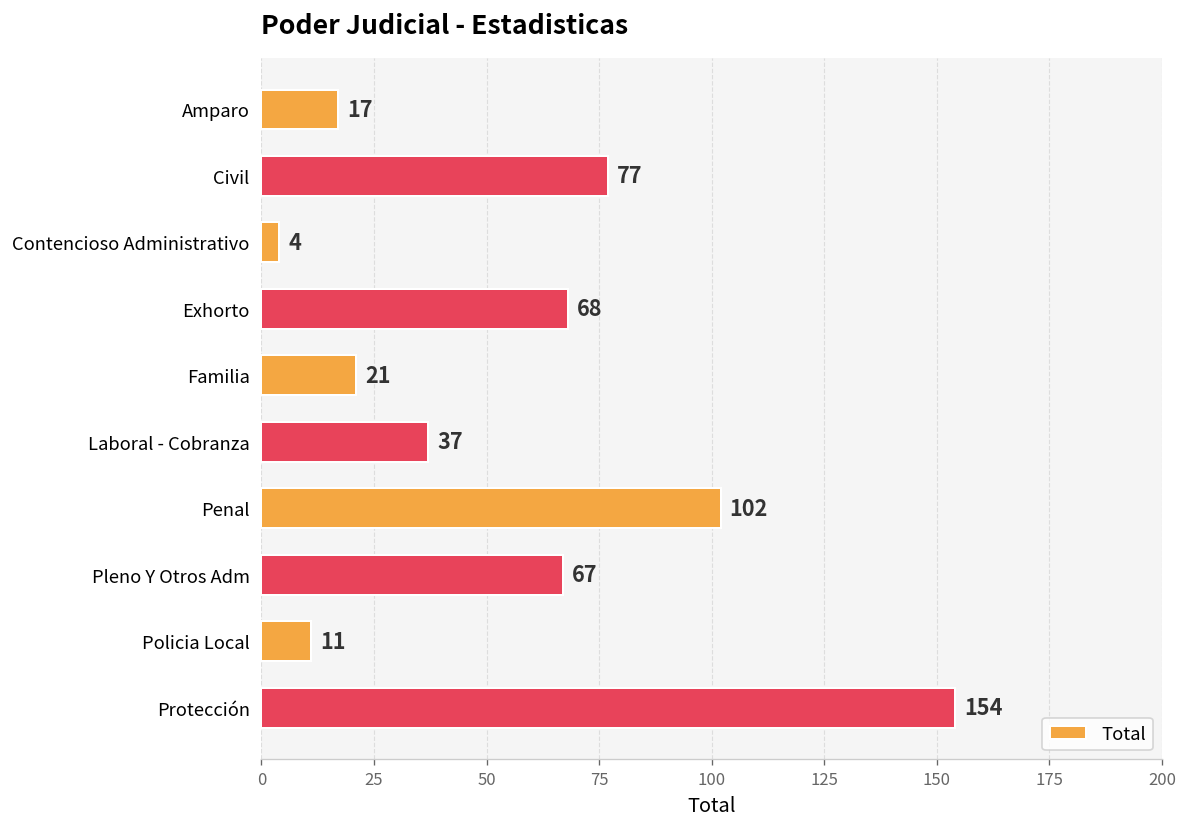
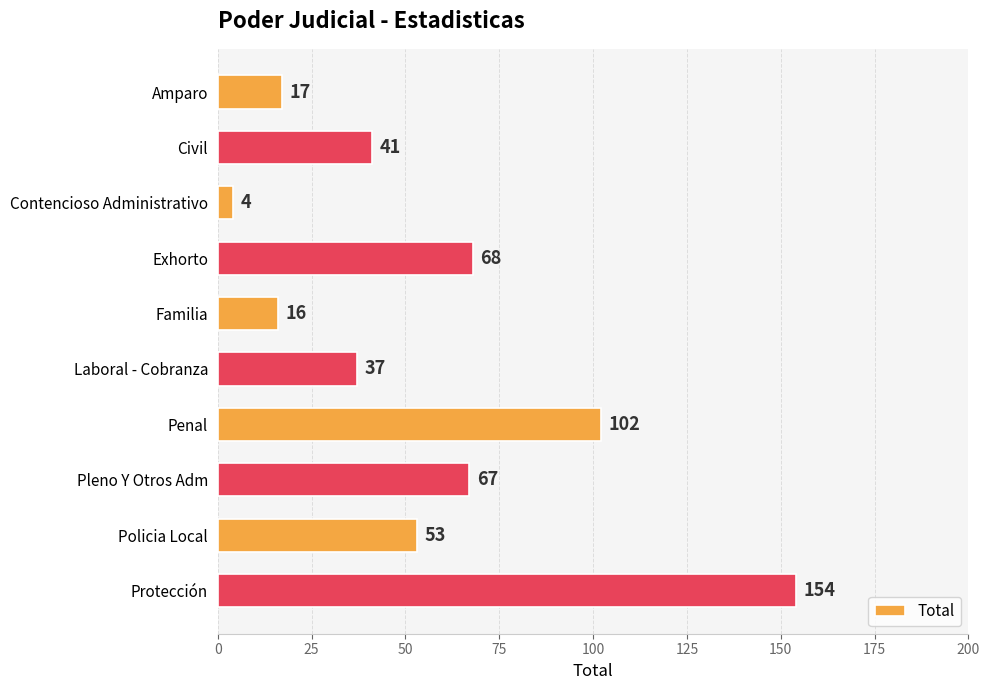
Civil: 77 -> 41
Familia: 21 -> 16
Policia Local: 11 -> 53
